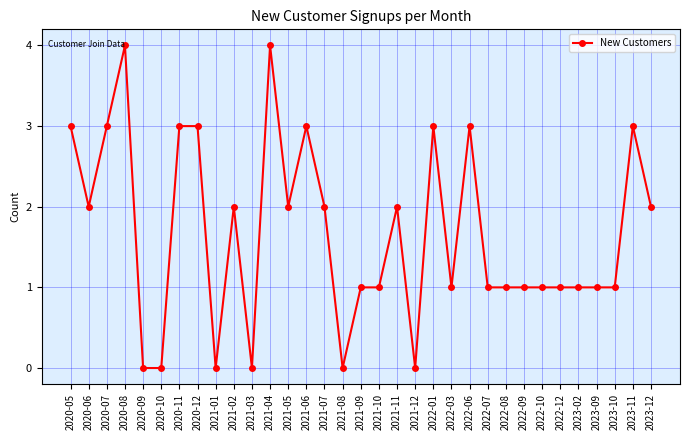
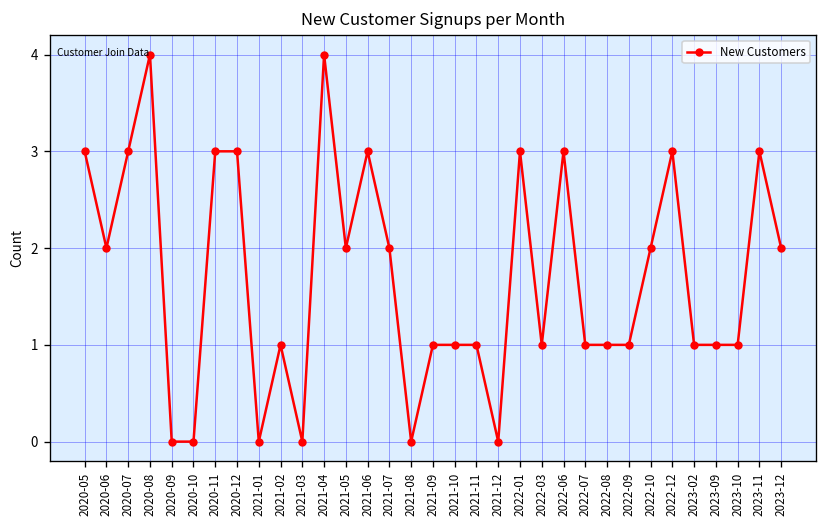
2021-02: 2 -> 1
2021-11: 2 -> 1
2022-10: 1 -> 2
2022-12: 1 -> 3
